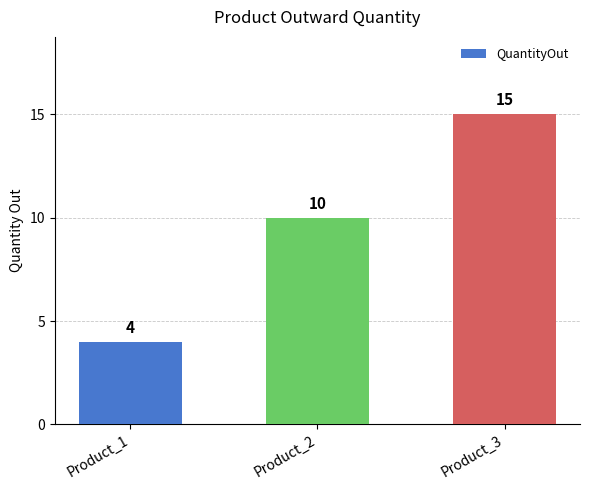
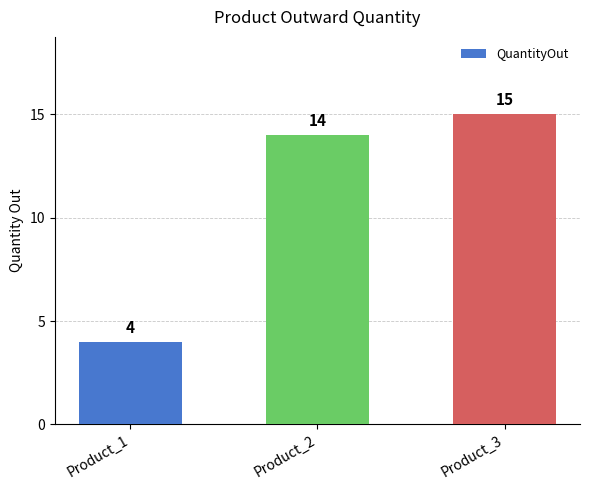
Product_2: 10 -> 14
